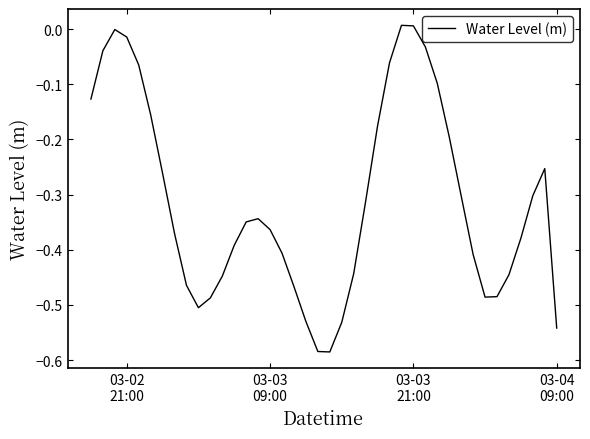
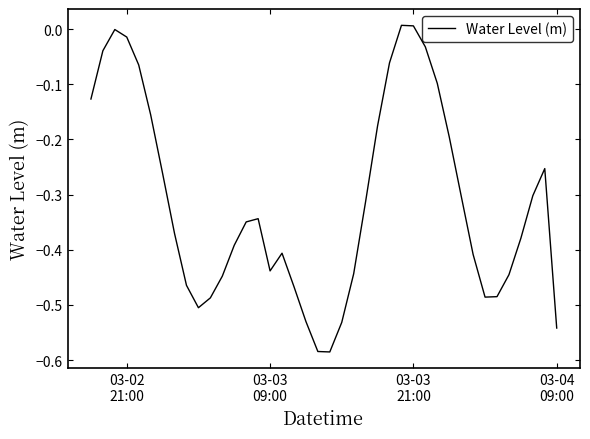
03-03 09:00: -0.36 -> -0.44
